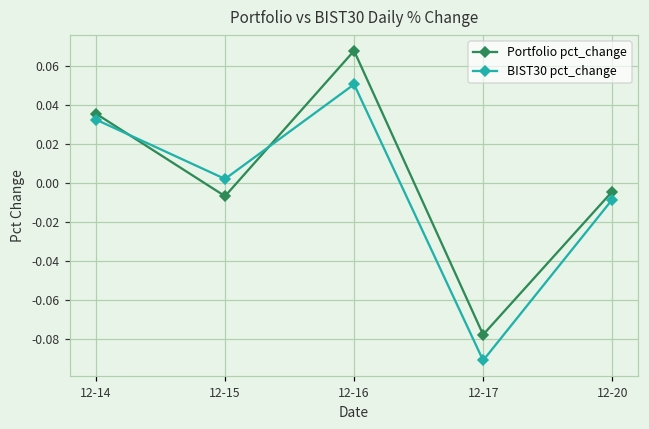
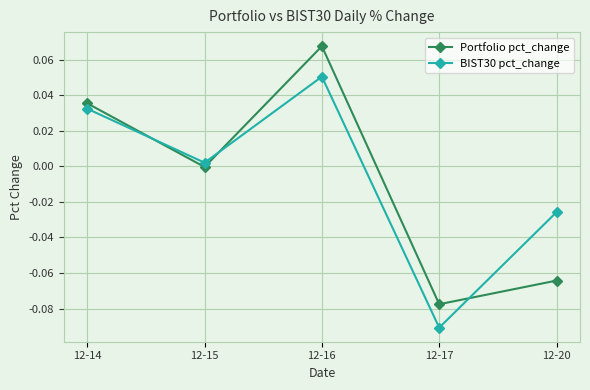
Portfolio pct_change, 12-15: -0.007 -> 0.000
Portfolio pct_change, 12-20: -0.004 -> -0.064
BIST30 pct_change, 12-20: -0.008 -> -0.026
